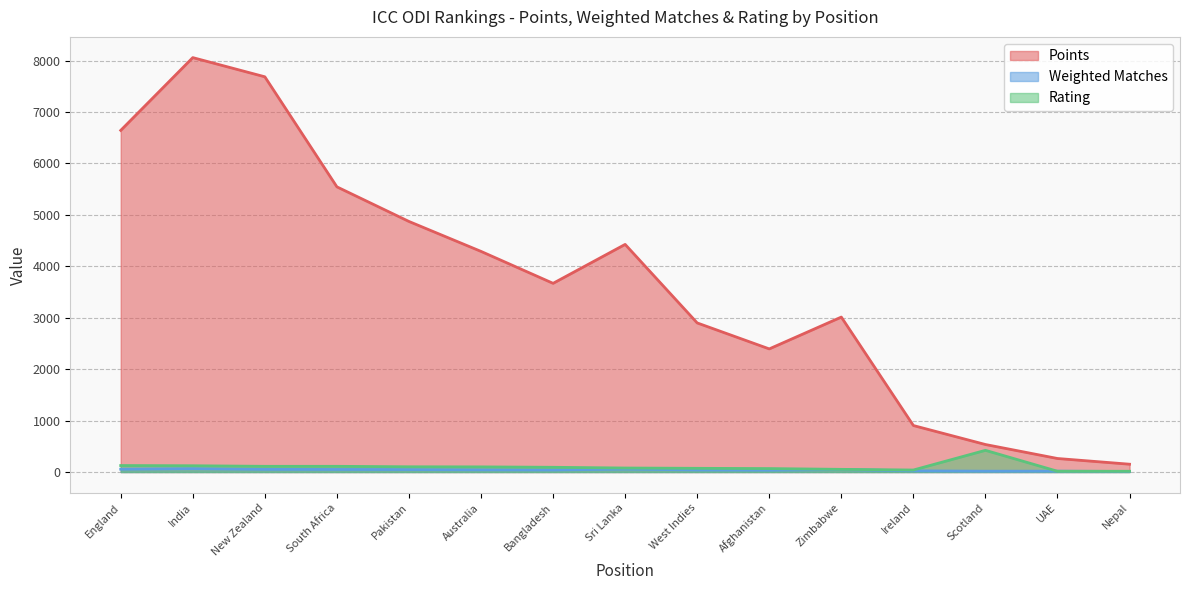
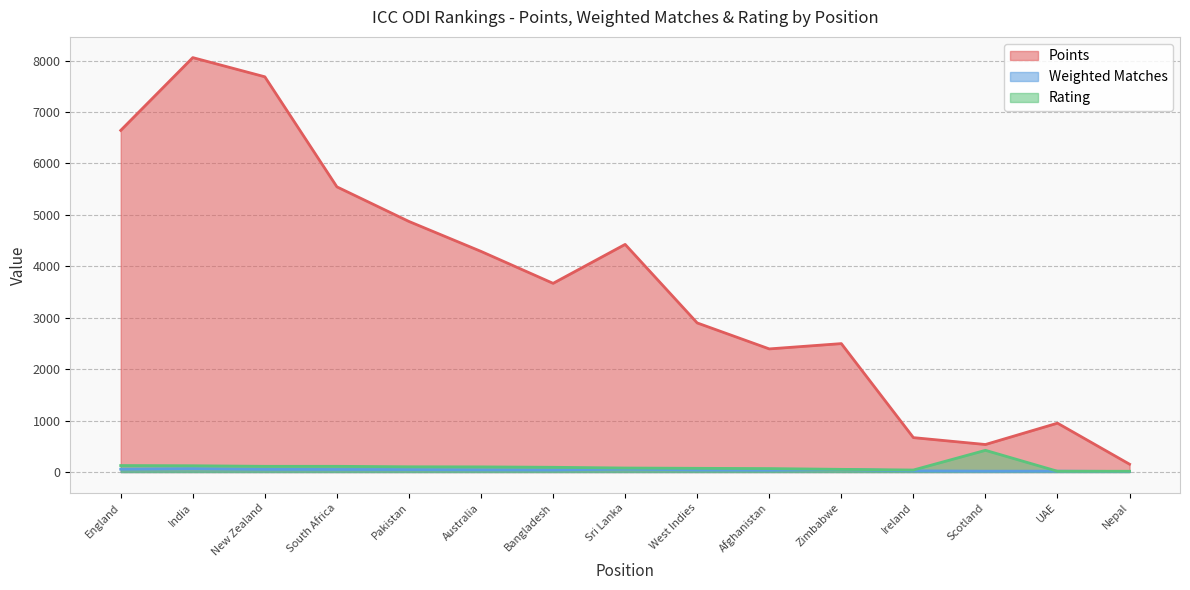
Points, Zimbabwe: 3000 -> 2500
Points, Ireland: 900 -> 700
Points, UAE: 300 -> 1000
